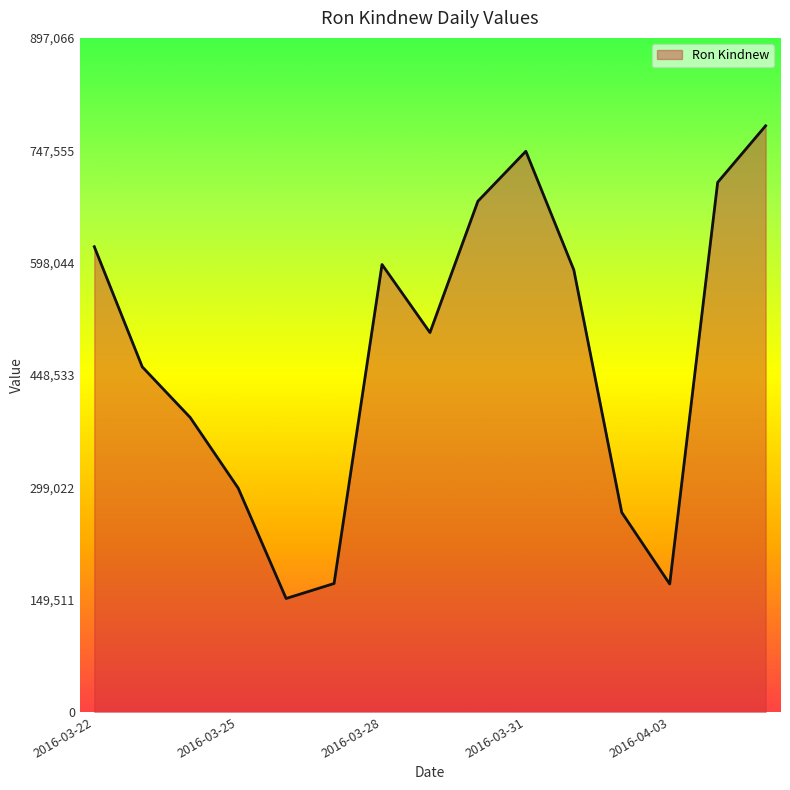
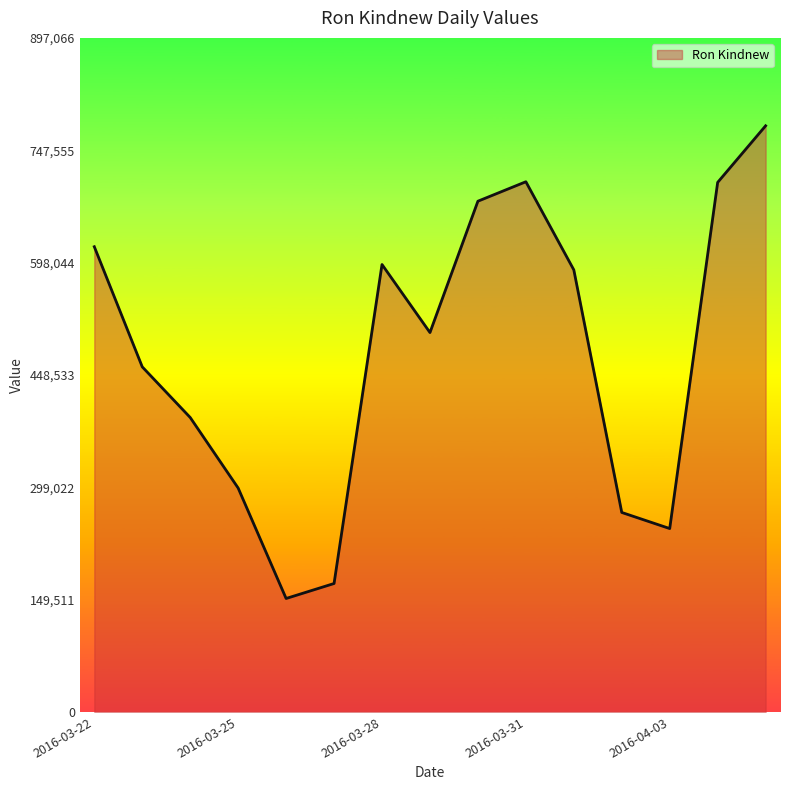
2016-03-31: 750,000 -> 710,000
2016-04-03: 170,000 -> 240,000
